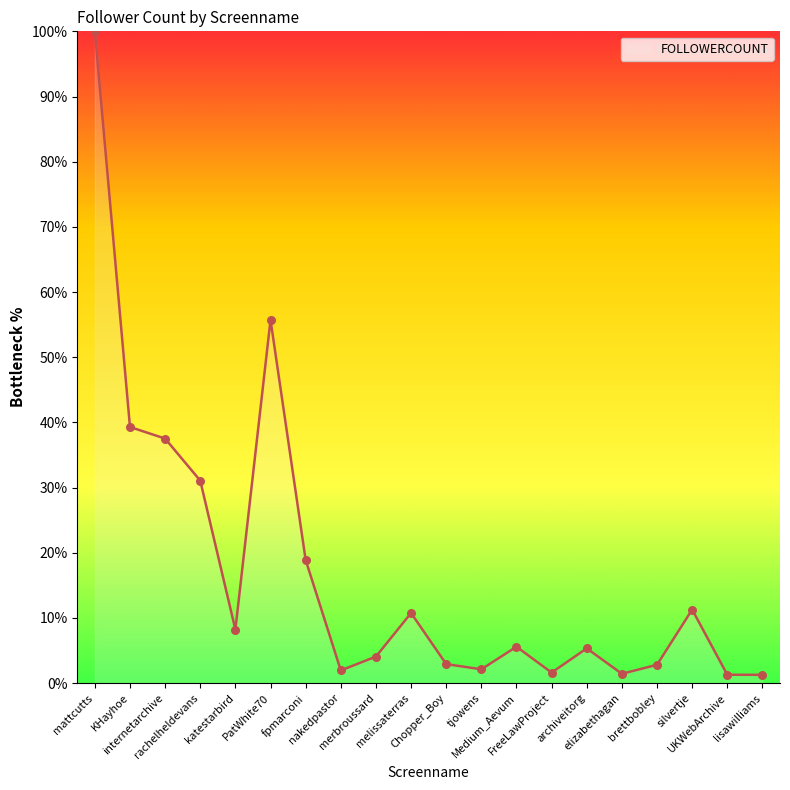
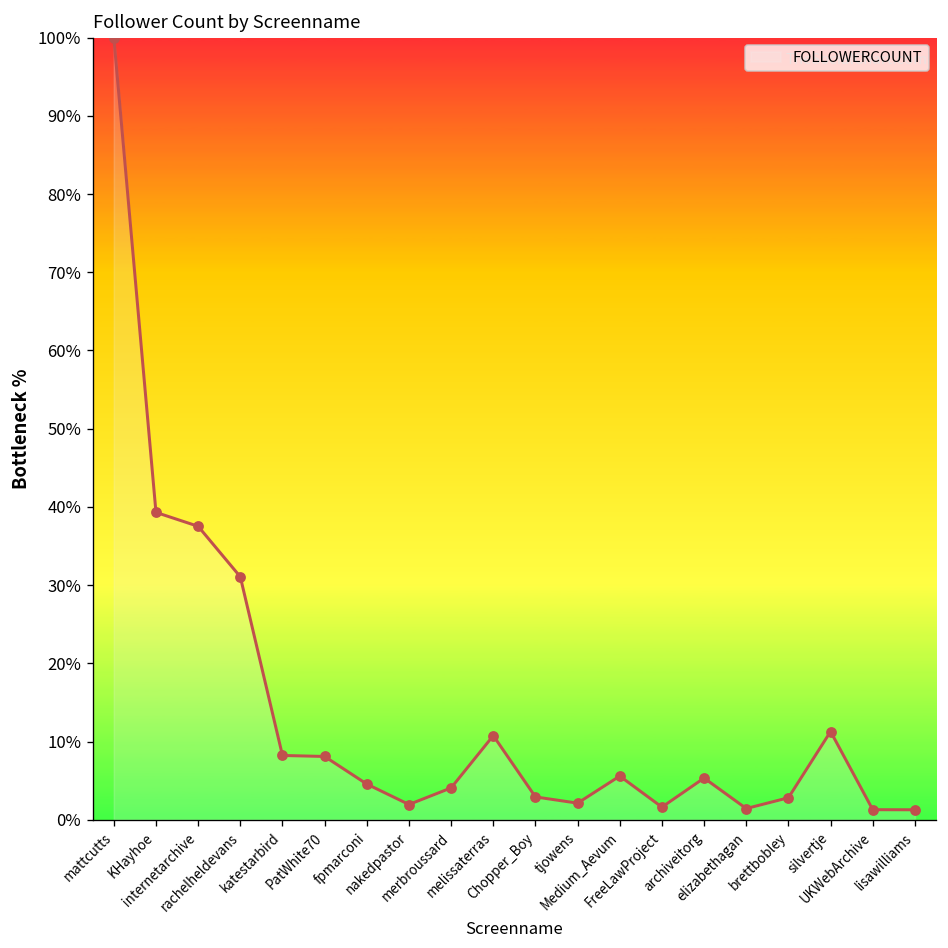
PatWhite70: 56% -> 8%
fpmarconi: 19% -> 5%
